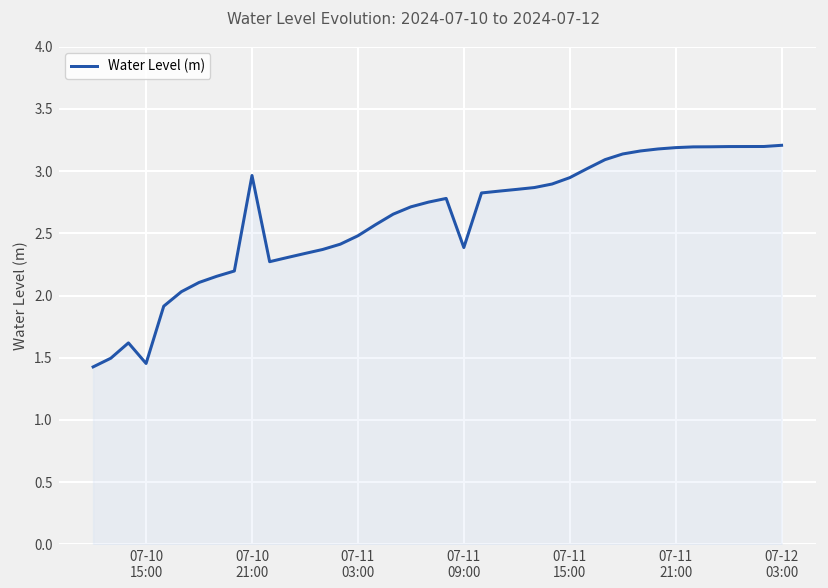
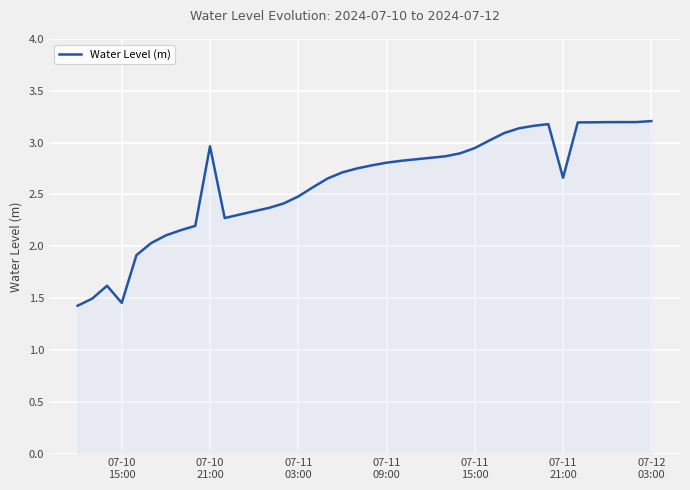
07-11 09:00: 2.39 -> 2.81
07-11 21:00: 3.19 -> 2.66
